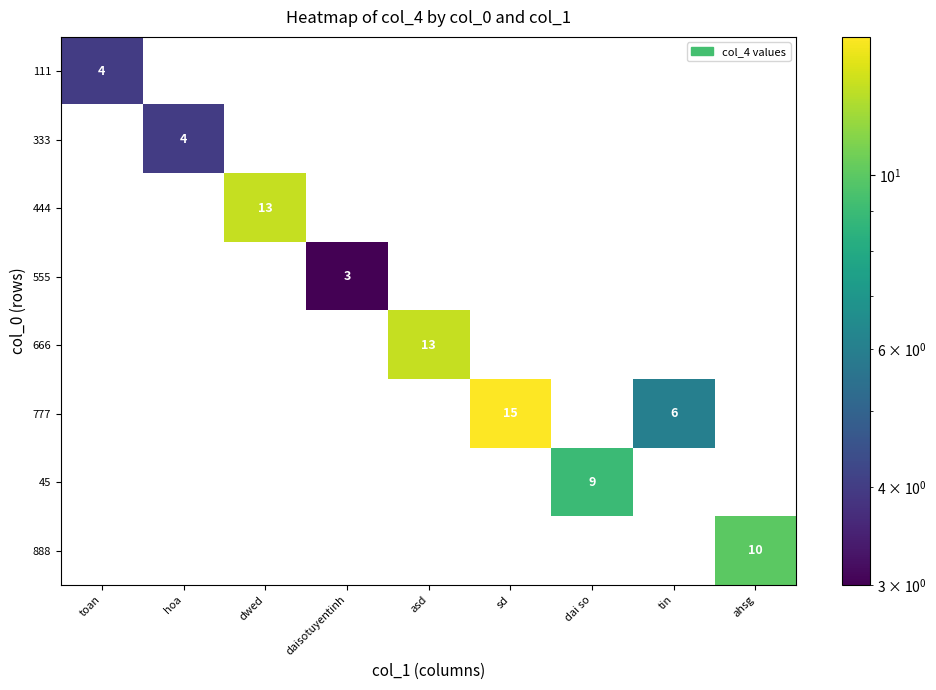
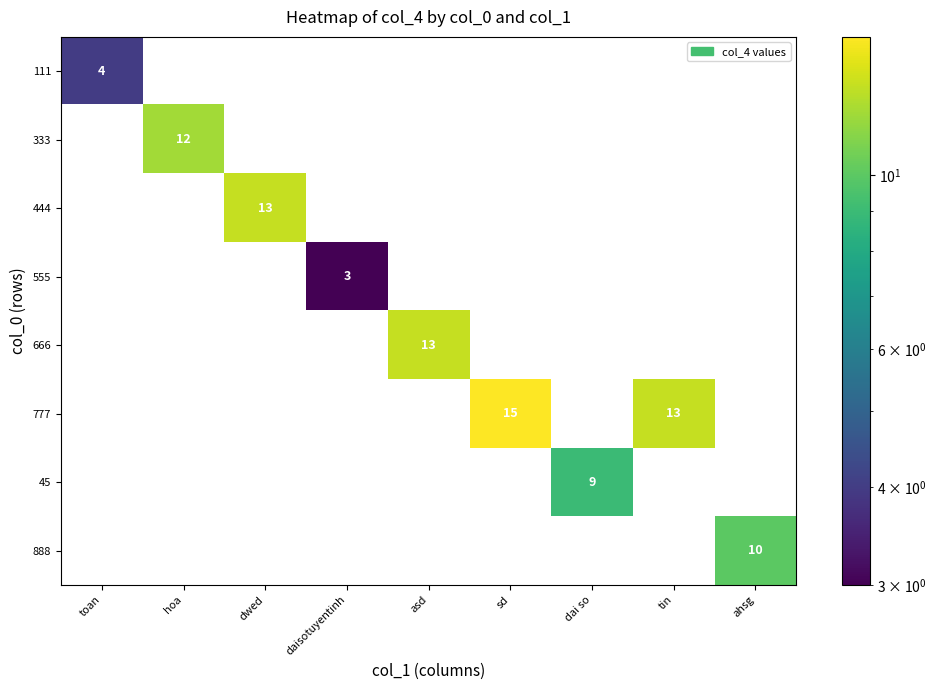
333, hoa: 4 -> 12
777, tin: 6 -> 13
